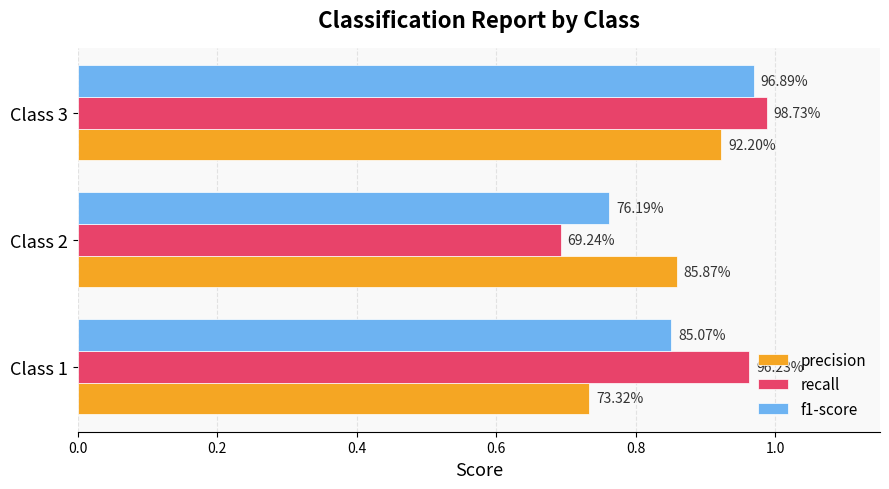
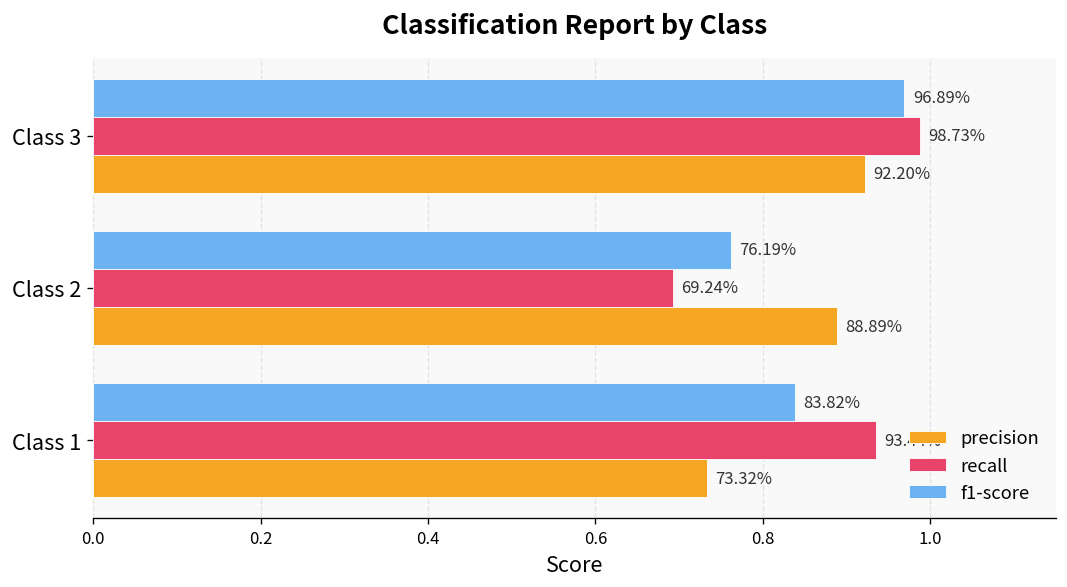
precision, Class 2: 85.87% -> 88.89%
f1-score, Class 1: 85.07% -> 83.82%
recall, Class 1: 96.23% -> 93.44%
